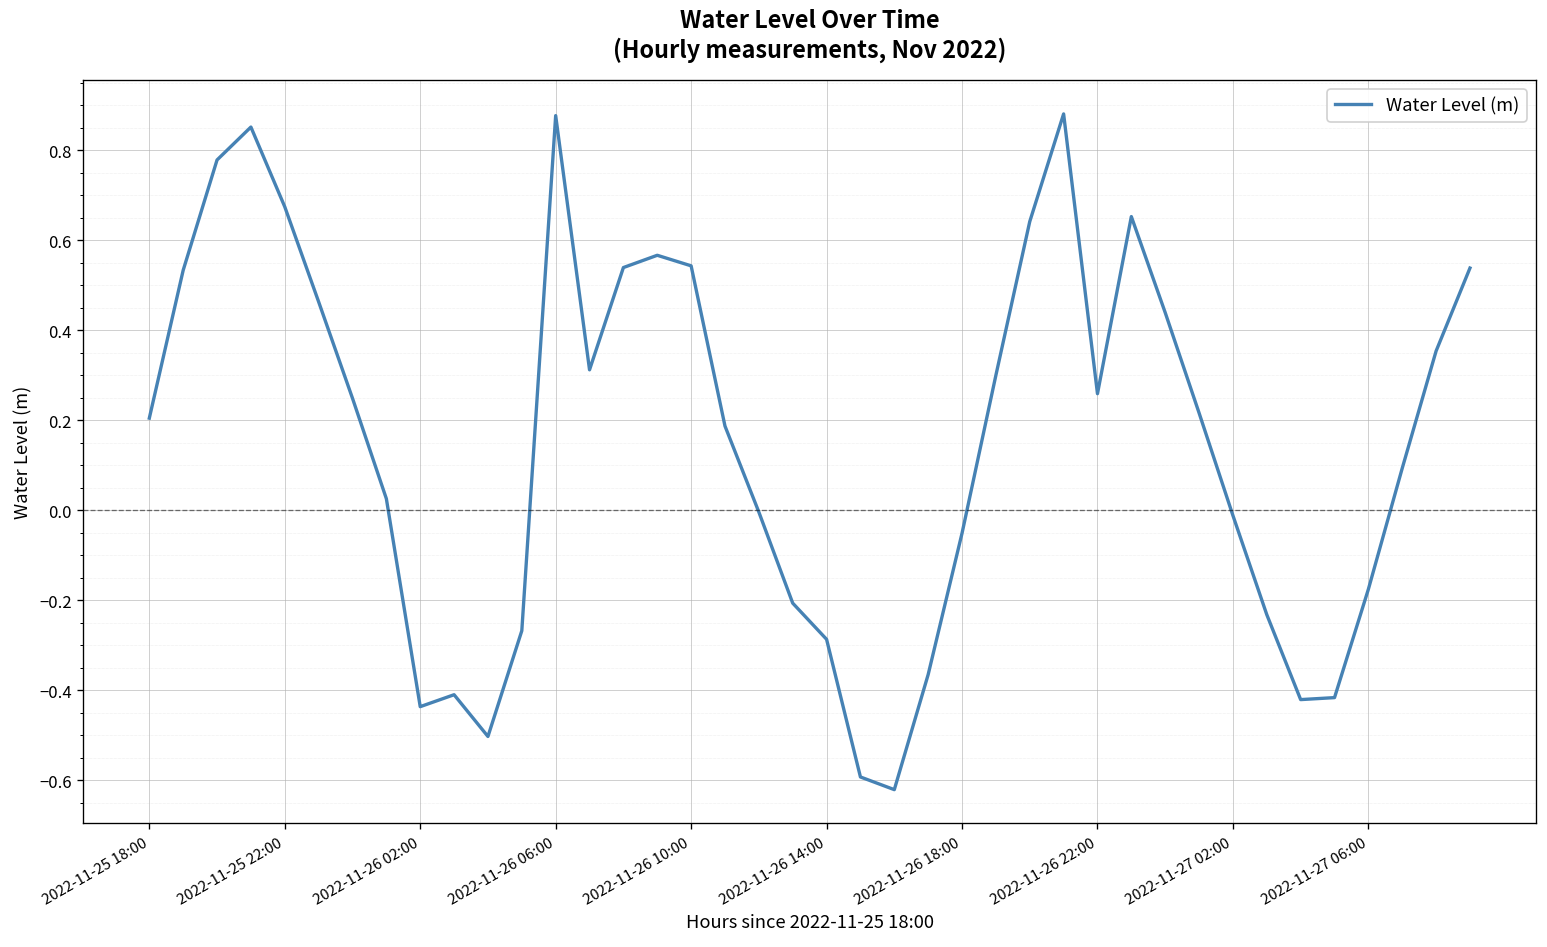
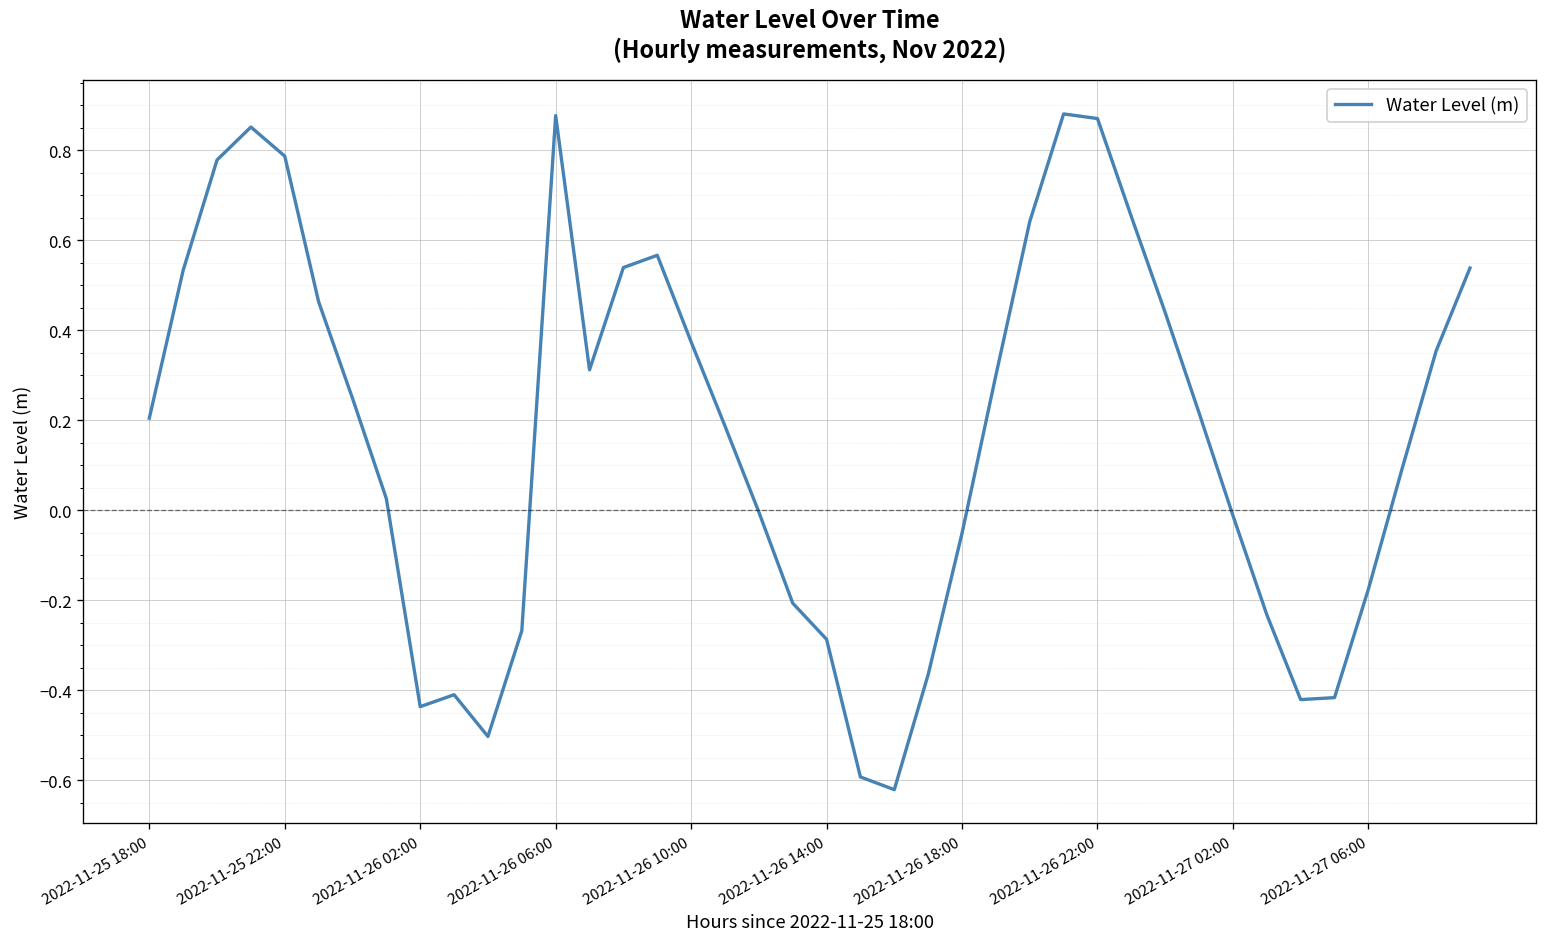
2022-11-25 22:00: 0.67 -> 0.79
2022-11-26 10:00: 0.54 -> 0.37
2022-11-26 22:00: 0.26 -> 0.87
